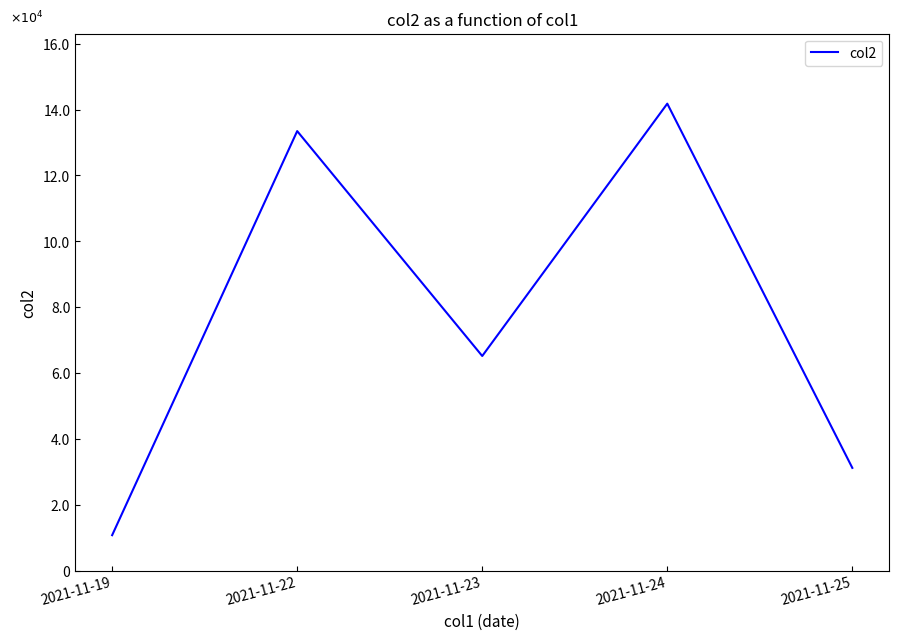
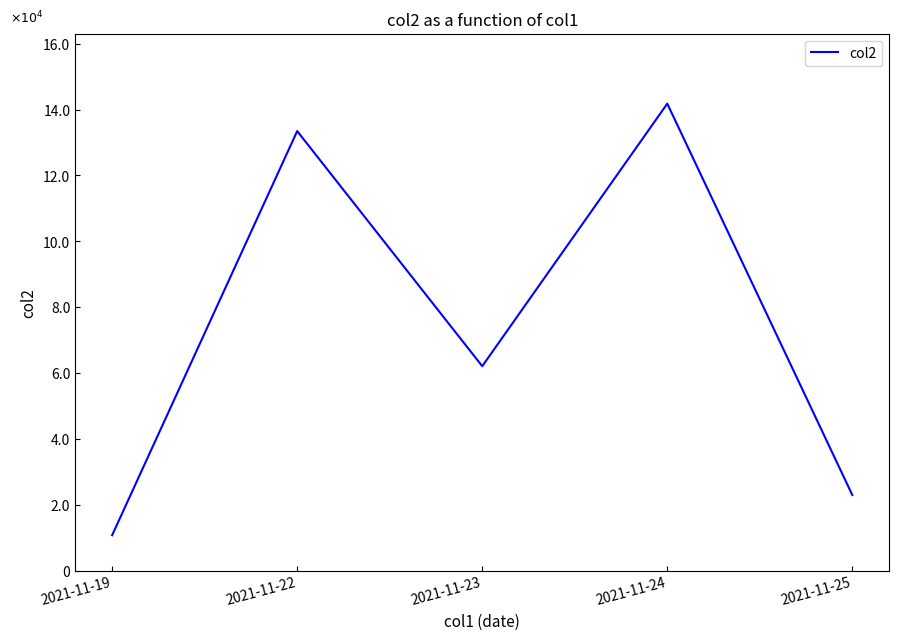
2021-11-23: 6.5 -> 6.2
2021-11-25: 3.1 -> 2.3
